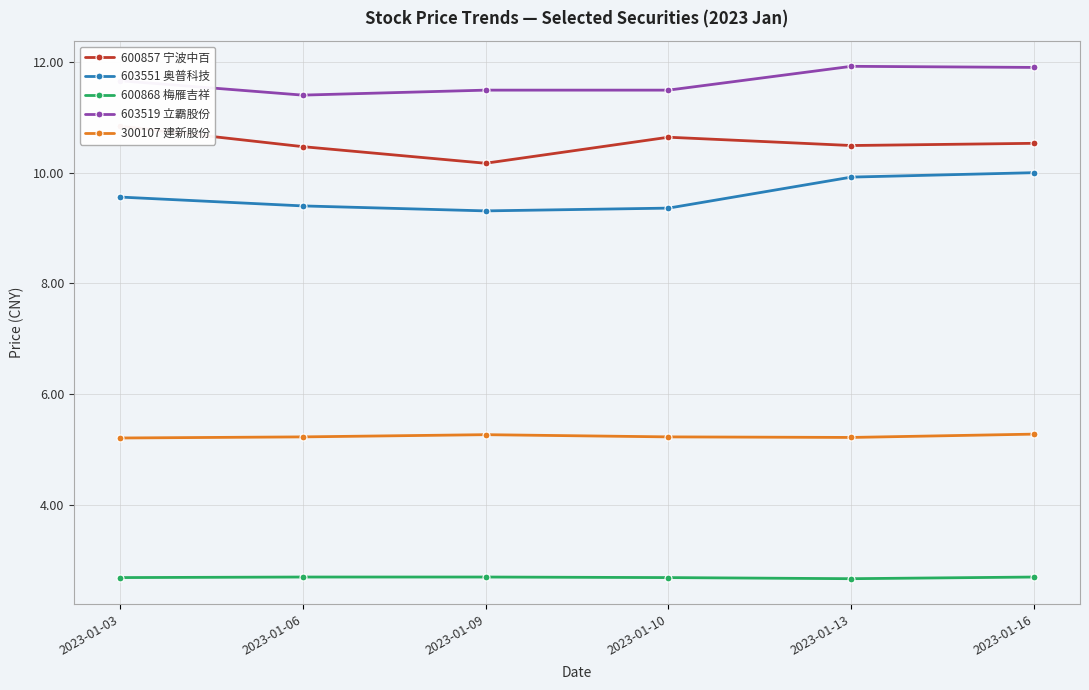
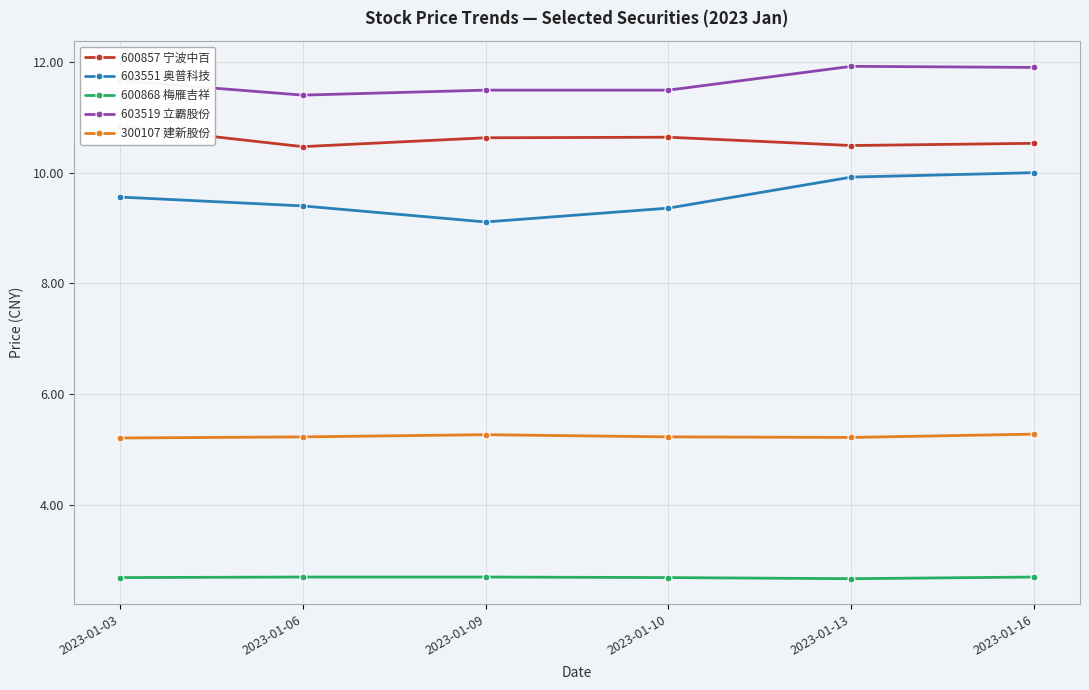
600857 宁波中百, 2023-01-09: 10.2 -> 10.6
603551 奥普科技, 2023-01-09: 9.3 -> 9.1
